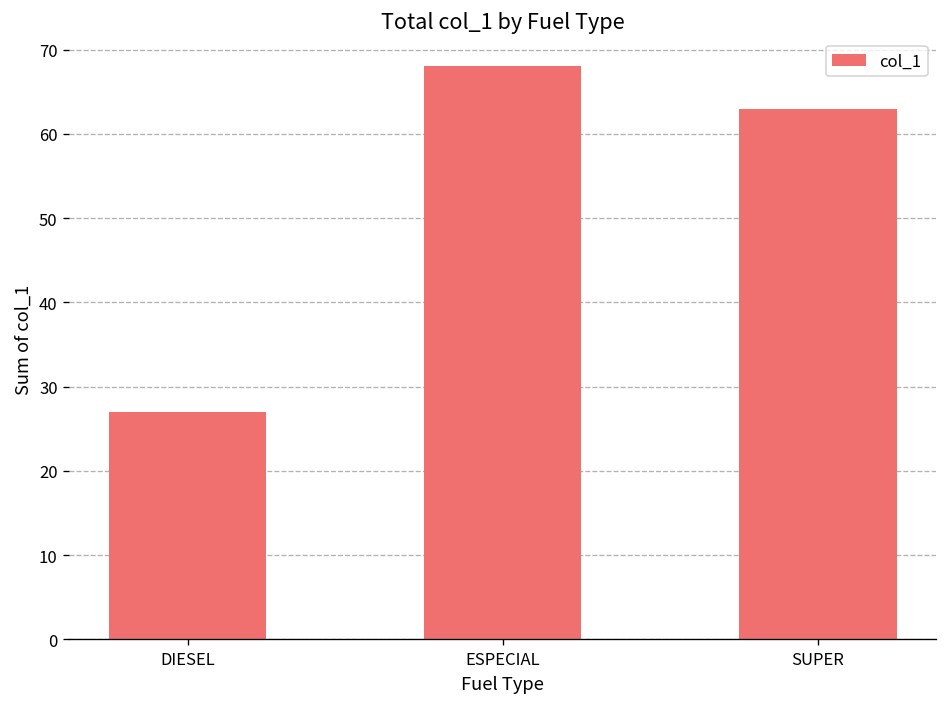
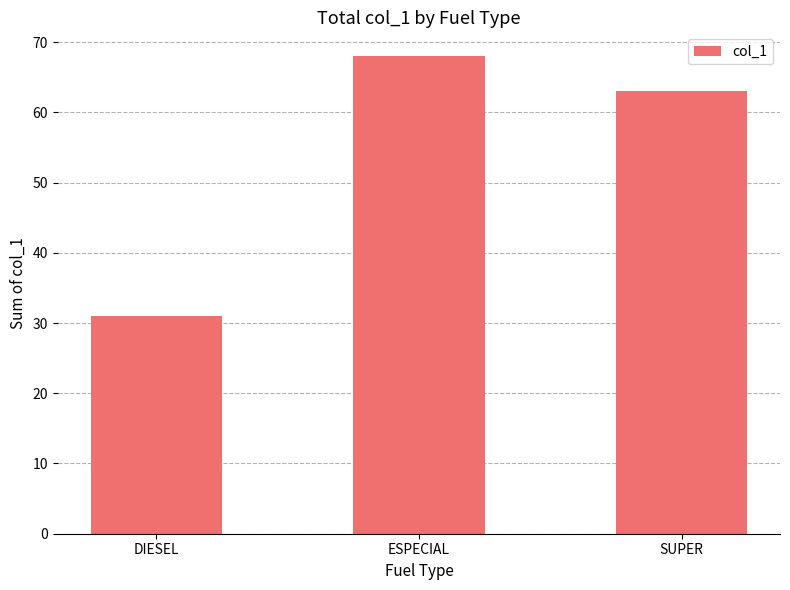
DIESEL: 27 -> 31
